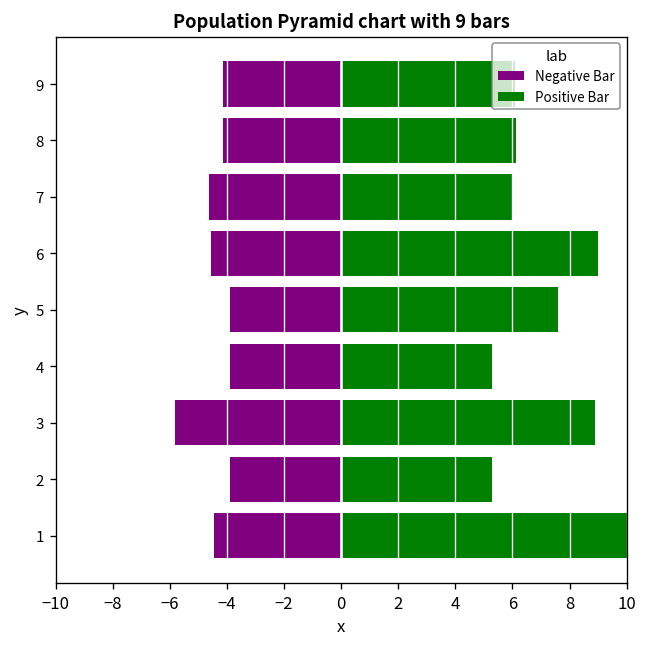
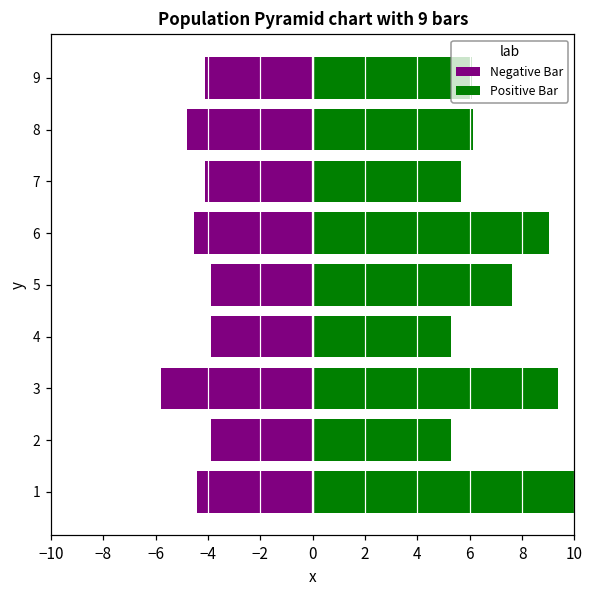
Negative Bar, 8: -4.1 -> -4.8
Negative Bar, 7: -4.6 -> -4.1
Positive Bar, 7: 6.0 -> 5.6
Positive Bar, 3: 8.9 -> 9.4
